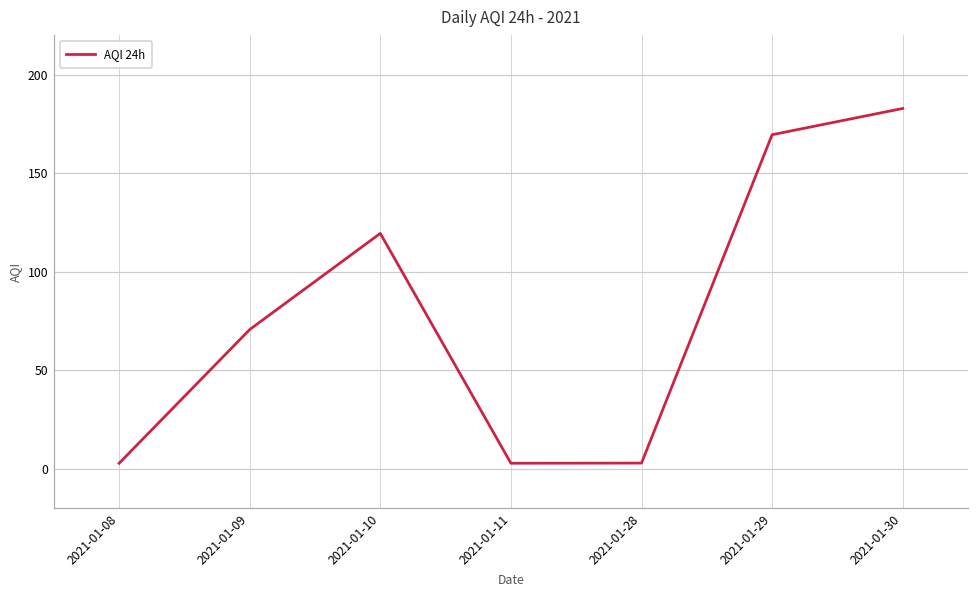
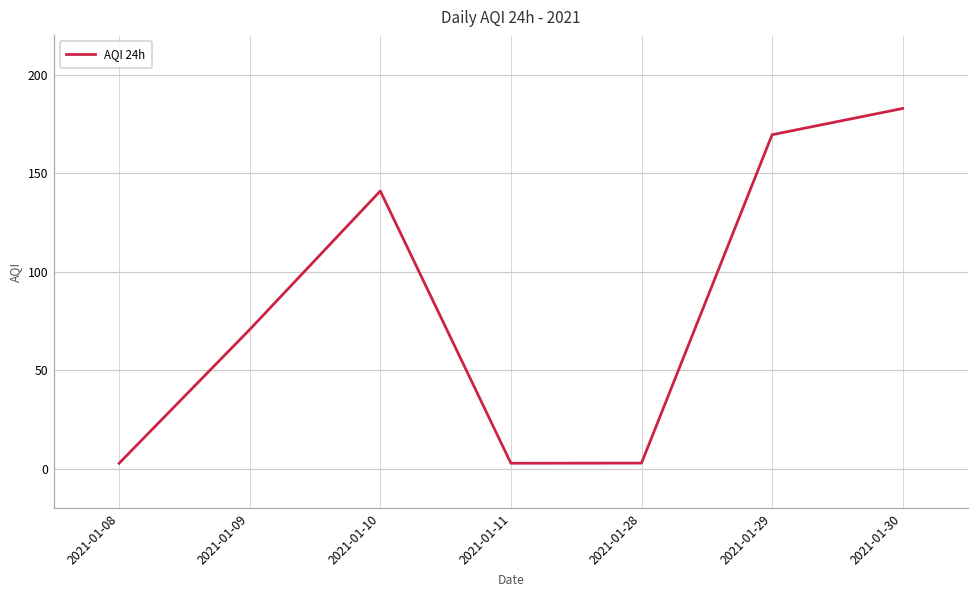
2021-01-10: 119 -> 141
